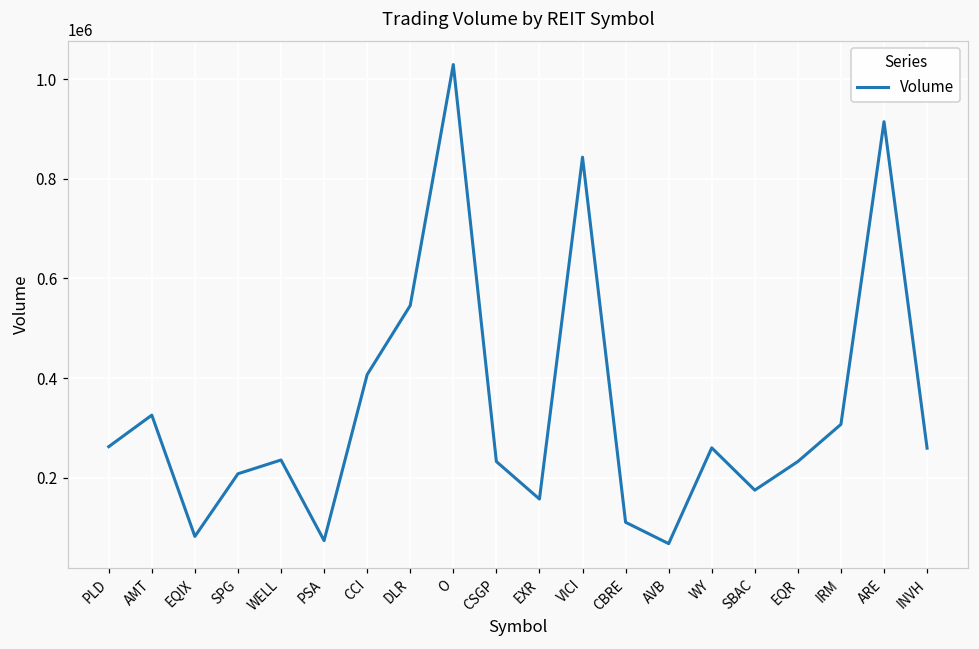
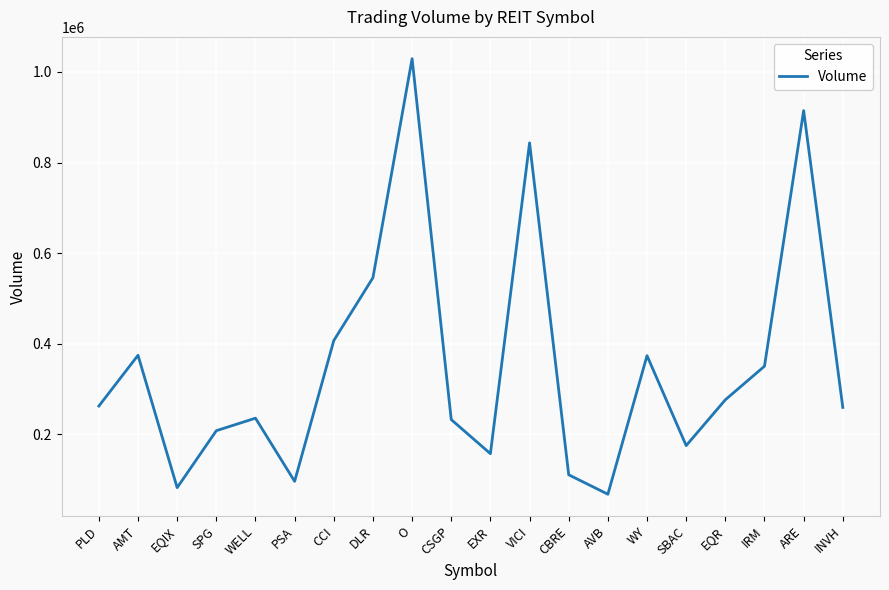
AMT: 330000 -> 370000
PSA: 70000 -> 100000
WY: 260000 -> 370000
EQR: 230000 -> 280000
IRM: 310000 -> 350000
